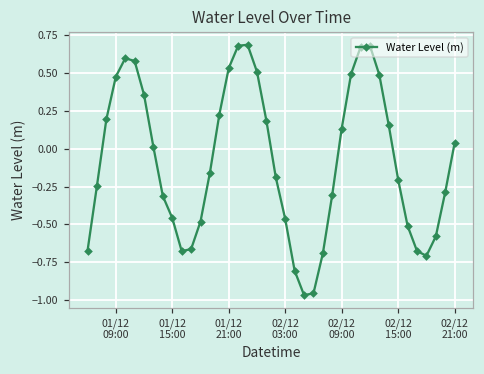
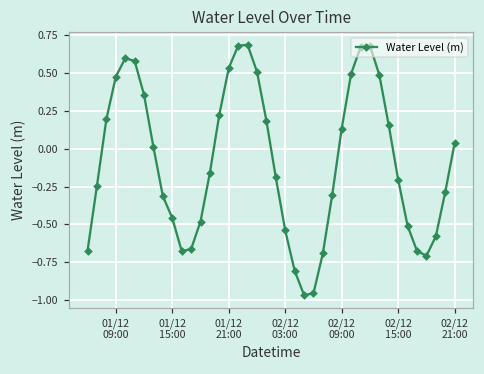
02/12 03:00: -0.46 -> -0.54
